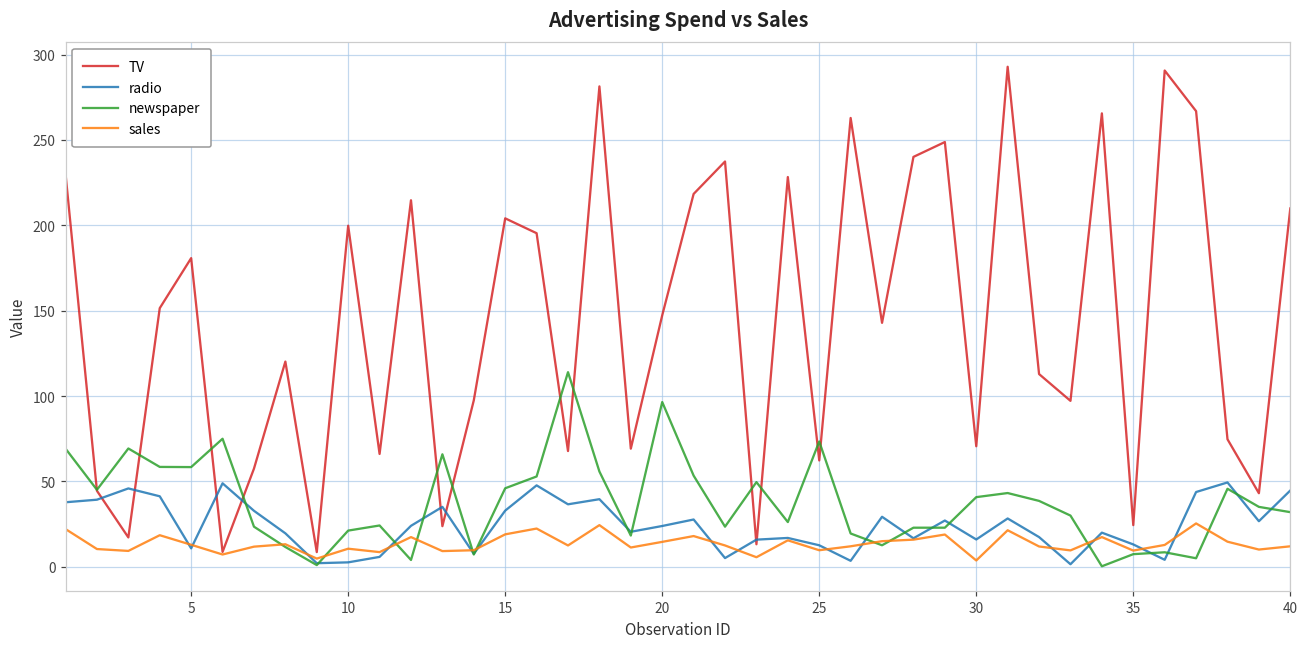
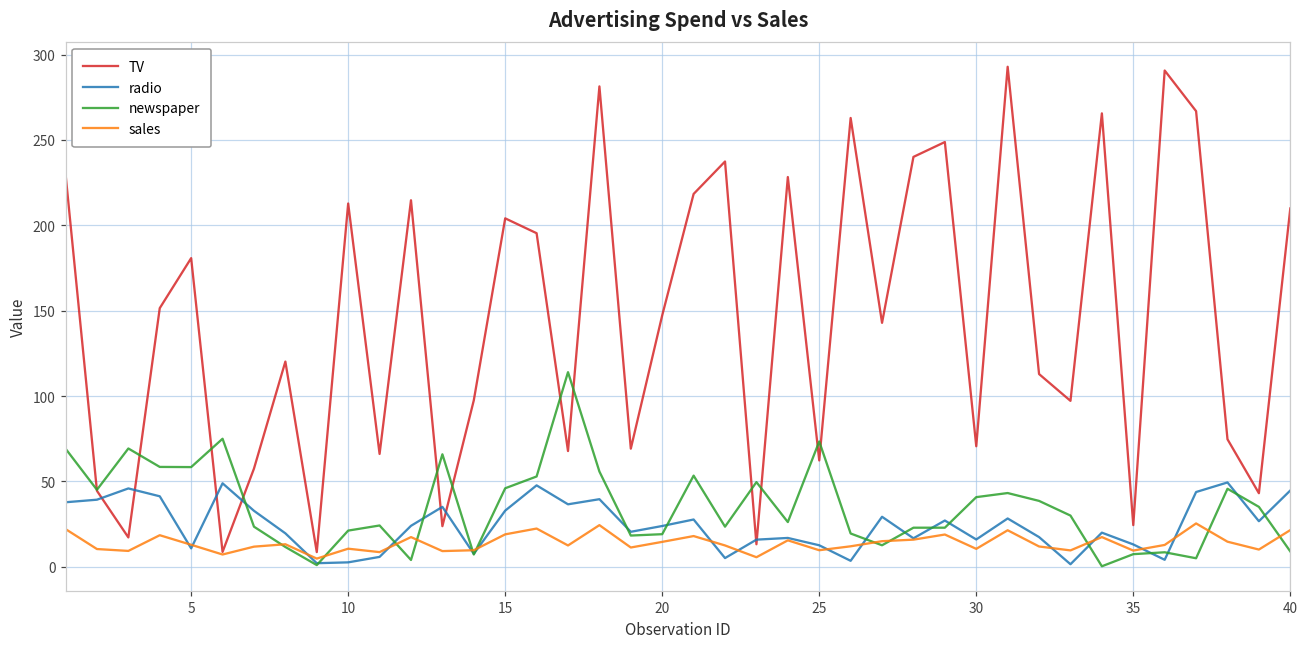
TV, 10: 200 -> 213
newspaper, 20: 97 -> 19
sales, 30: 4 -> 11
newspaper, 40: 32 -> 9
sales, 40: 12 -> 22
